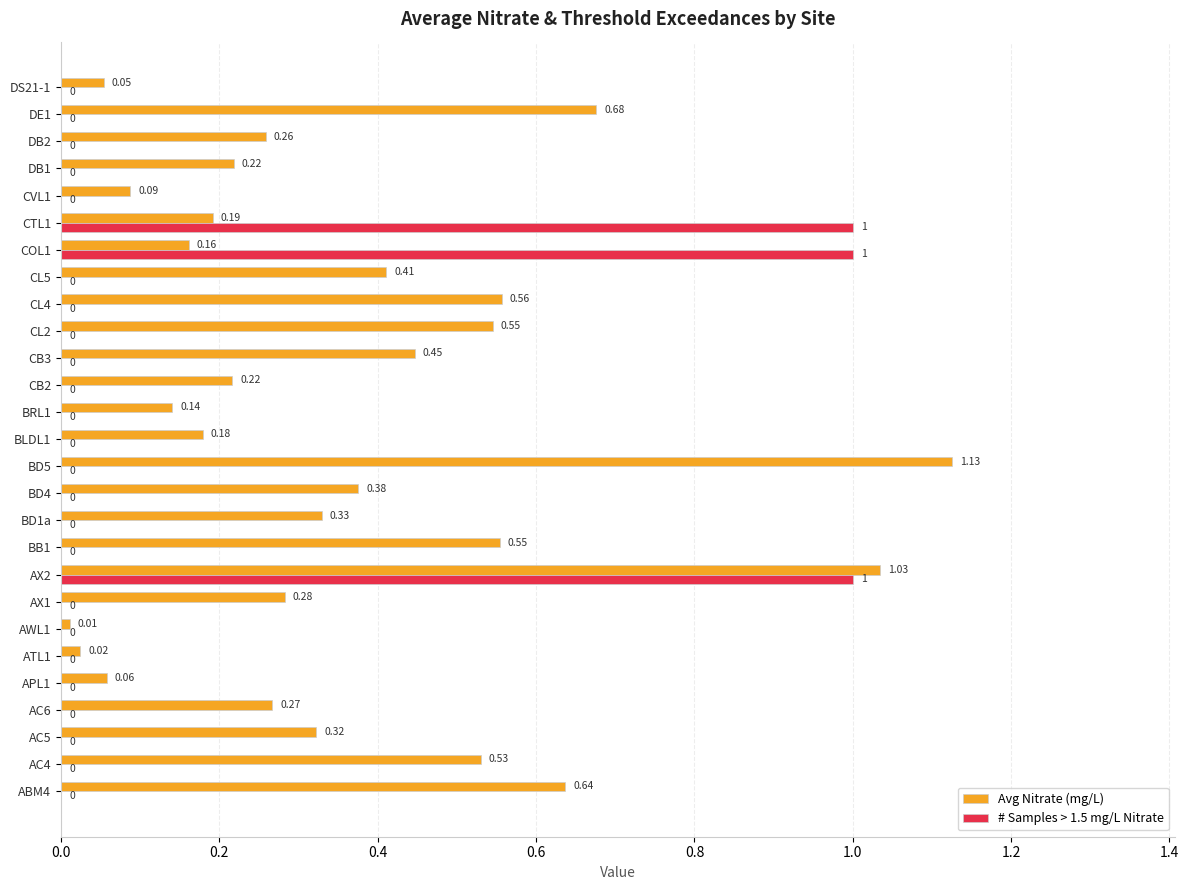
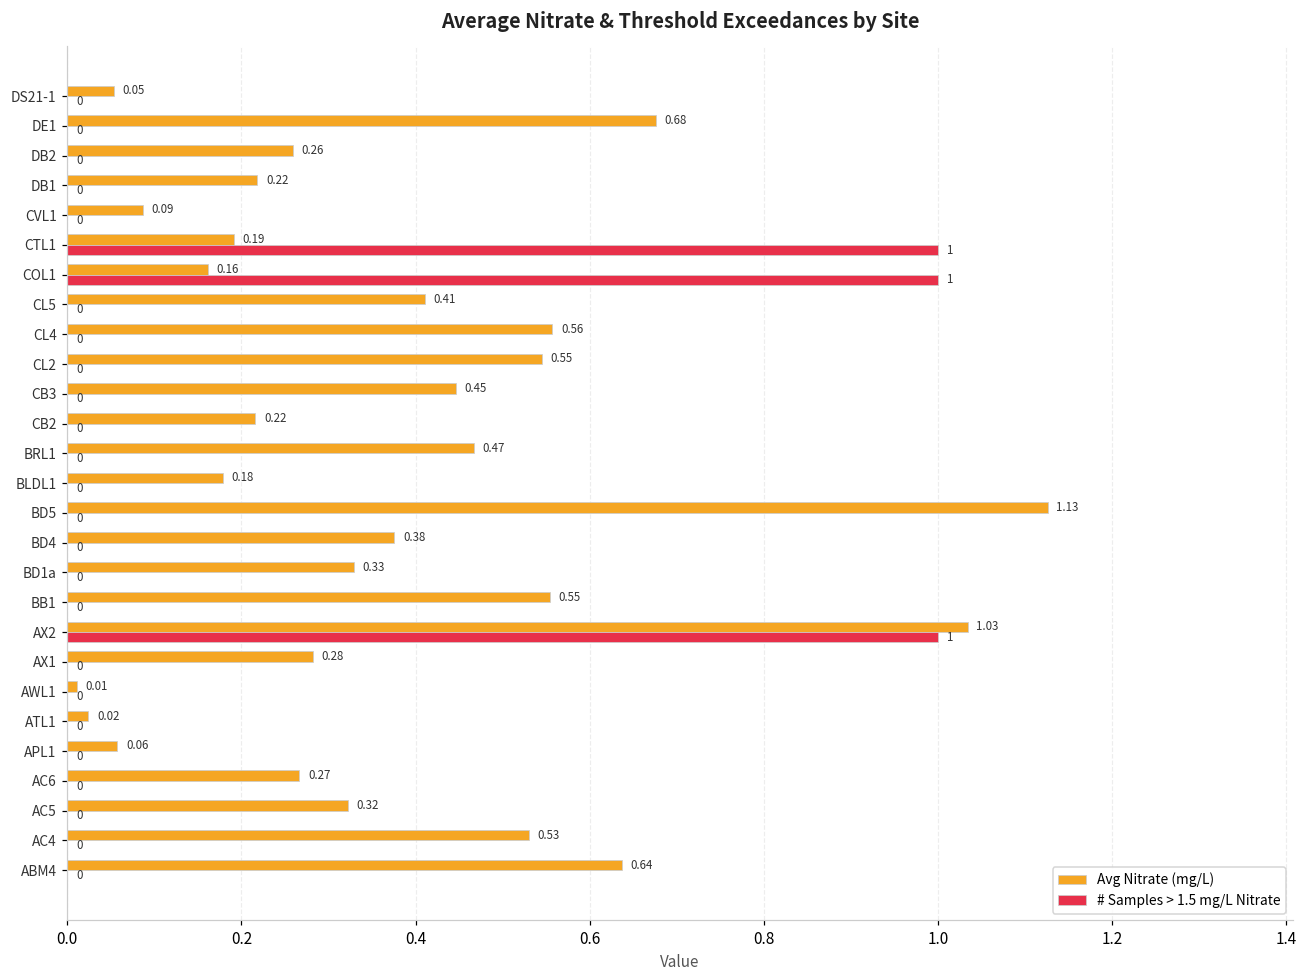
Avg Nitrate (mg/L), BRL1: 0.14 -> 0.47
